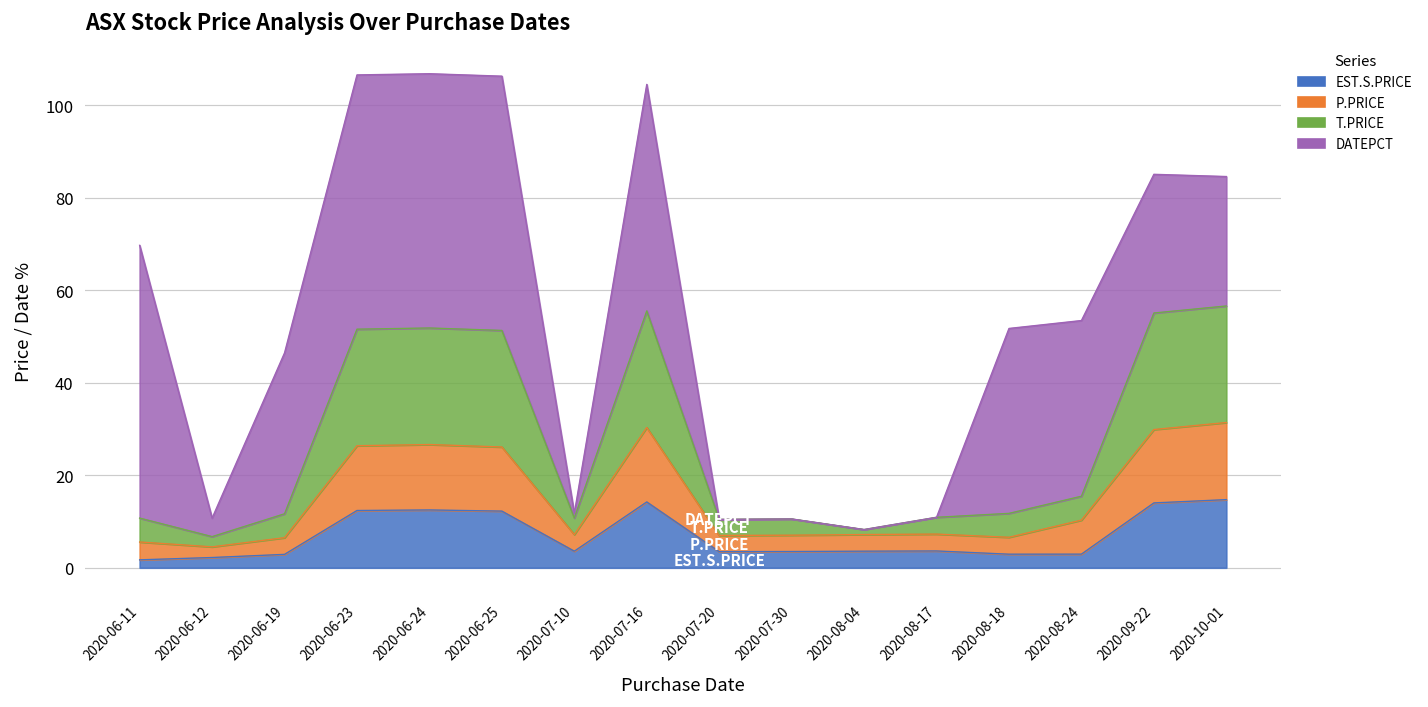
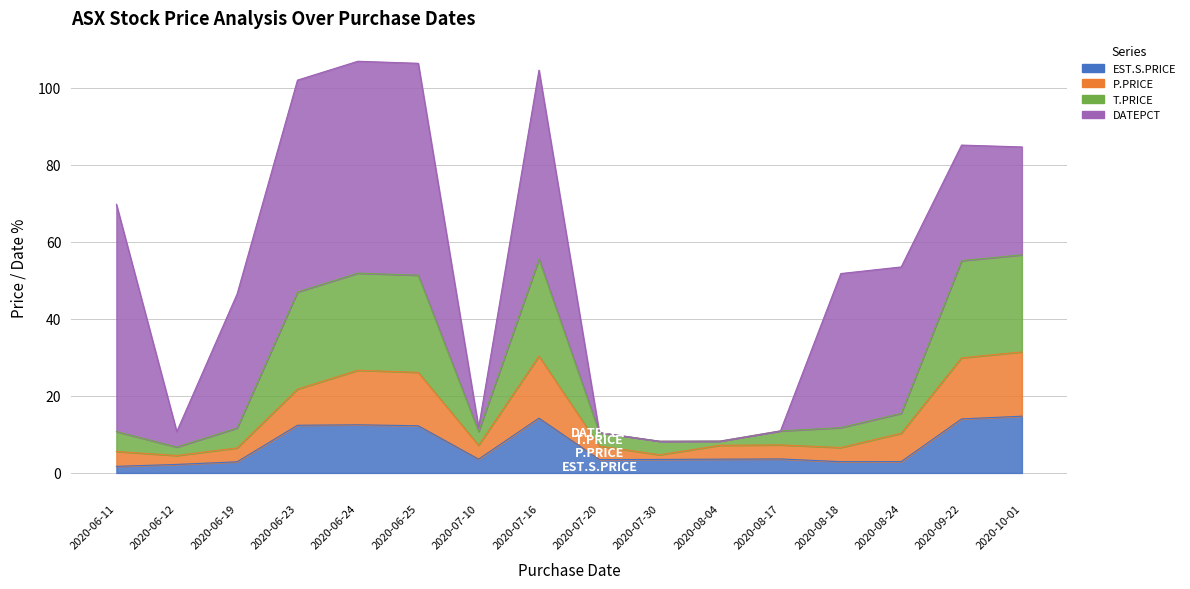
P.PRICE, 2020-06-23: 14 -> 9
P.PRICE, 2020-07-30: 4 -> 1
